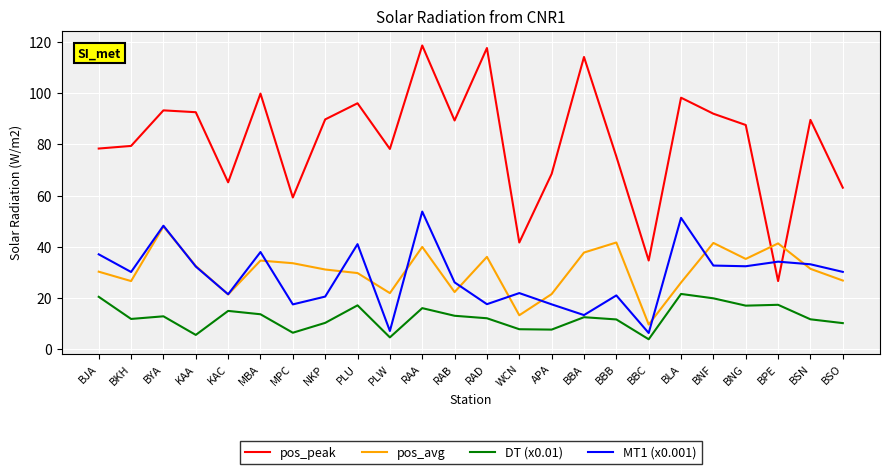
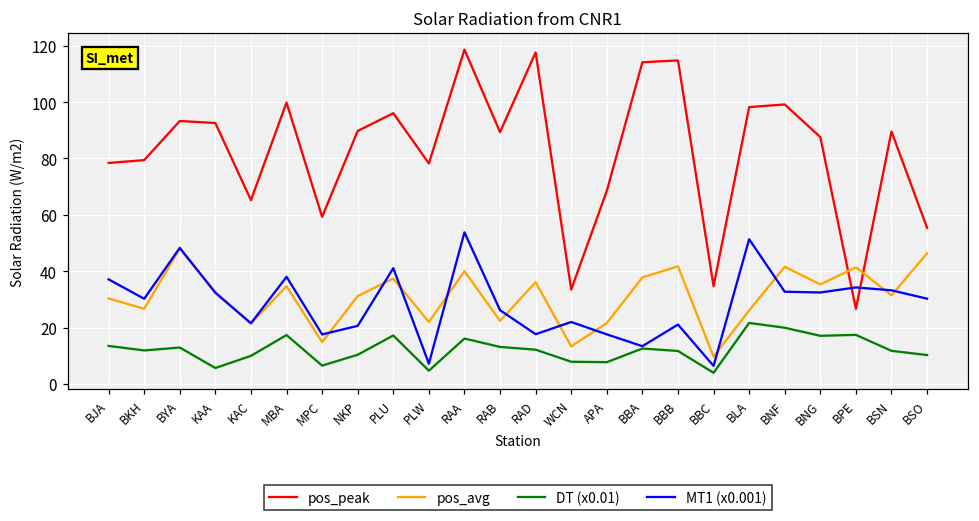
DT (x0.01), BJA: 21 -> 13
DT (x0.01), KAC: 15 -> 10
DT (x0.01), MBA: 14 -> 17
pos_avg, MPC: 34 -> 15
pos_avg, PLU: 30 -> 37
pos_peak, WCN: 42 -> 33
pos_peak, BBB: 75 -> 115
pos_peak, BNF: 92 -> 99
pos_peak, BSO: 63 -> 55
pos_avg, BSO: 27 -> 46
